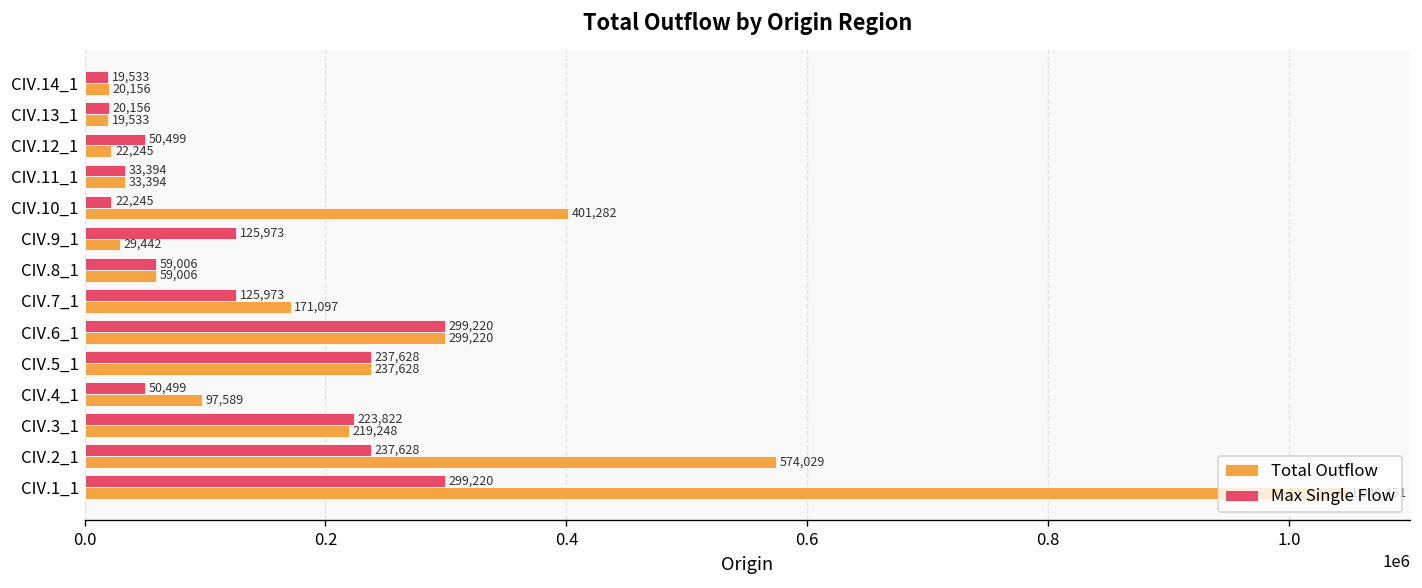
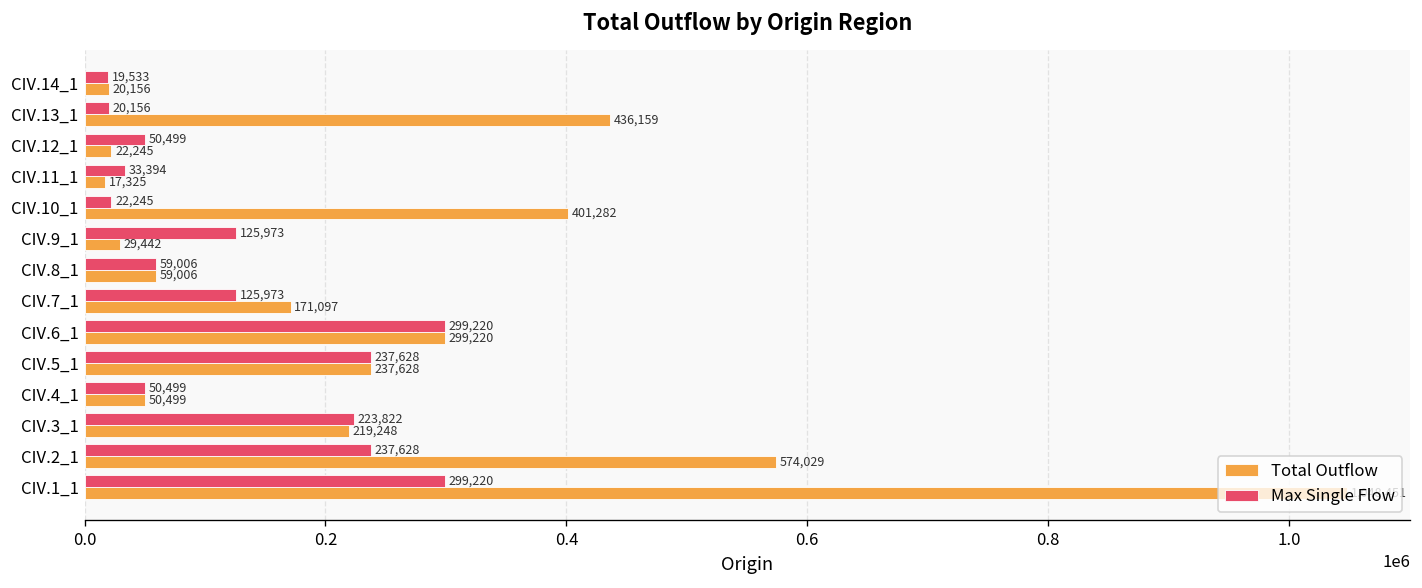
Total Outflow, CIV.13_1: 19,533 -> 436,159
Total Outflow, CIV.11_1: 33,394 -> 17,325
Total Outflow, CIV.4_1: 97,589 -> 50,499
